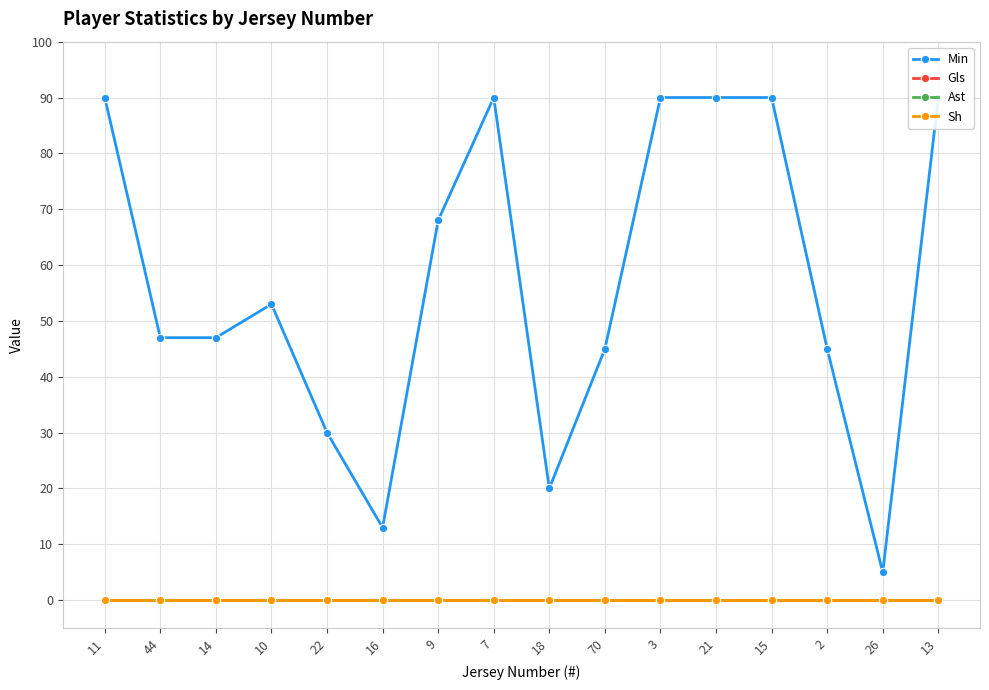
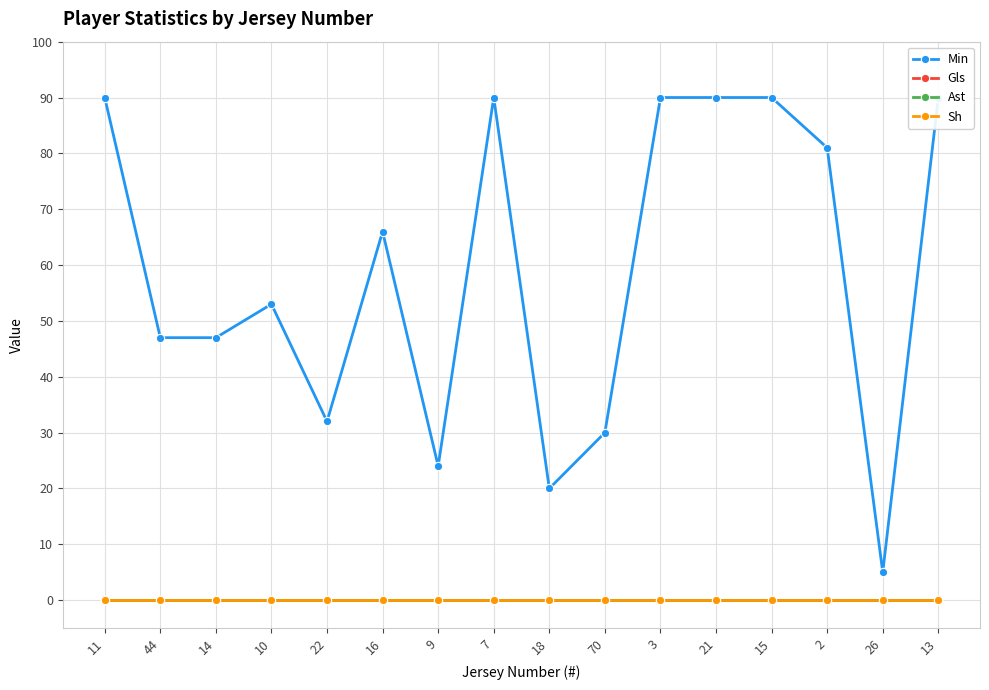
Min, 22: 30 -> 32
Min, 16: 13 -> 66
Min, 9: 68 -> 24
Min, 70: 45 -> 30
Min, 2: 45 -> 81
